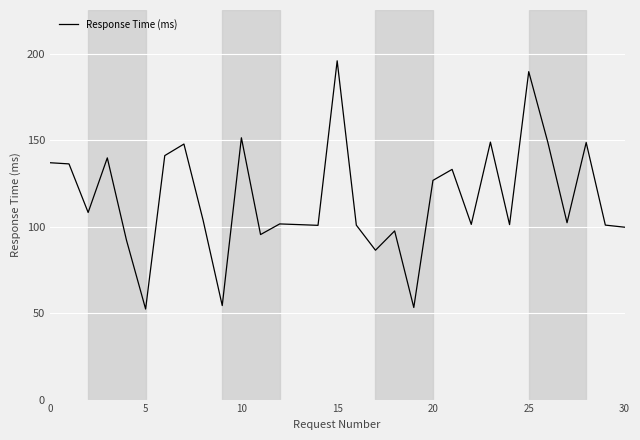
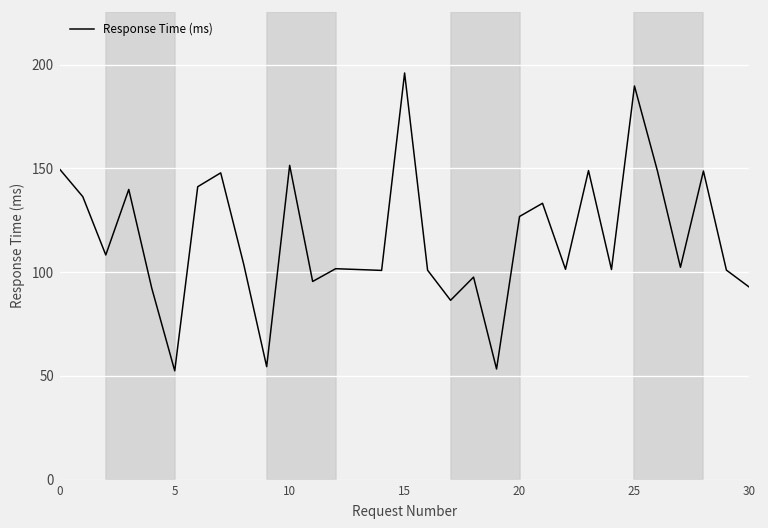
0: 137 -> 150
30: 100 -> 93
